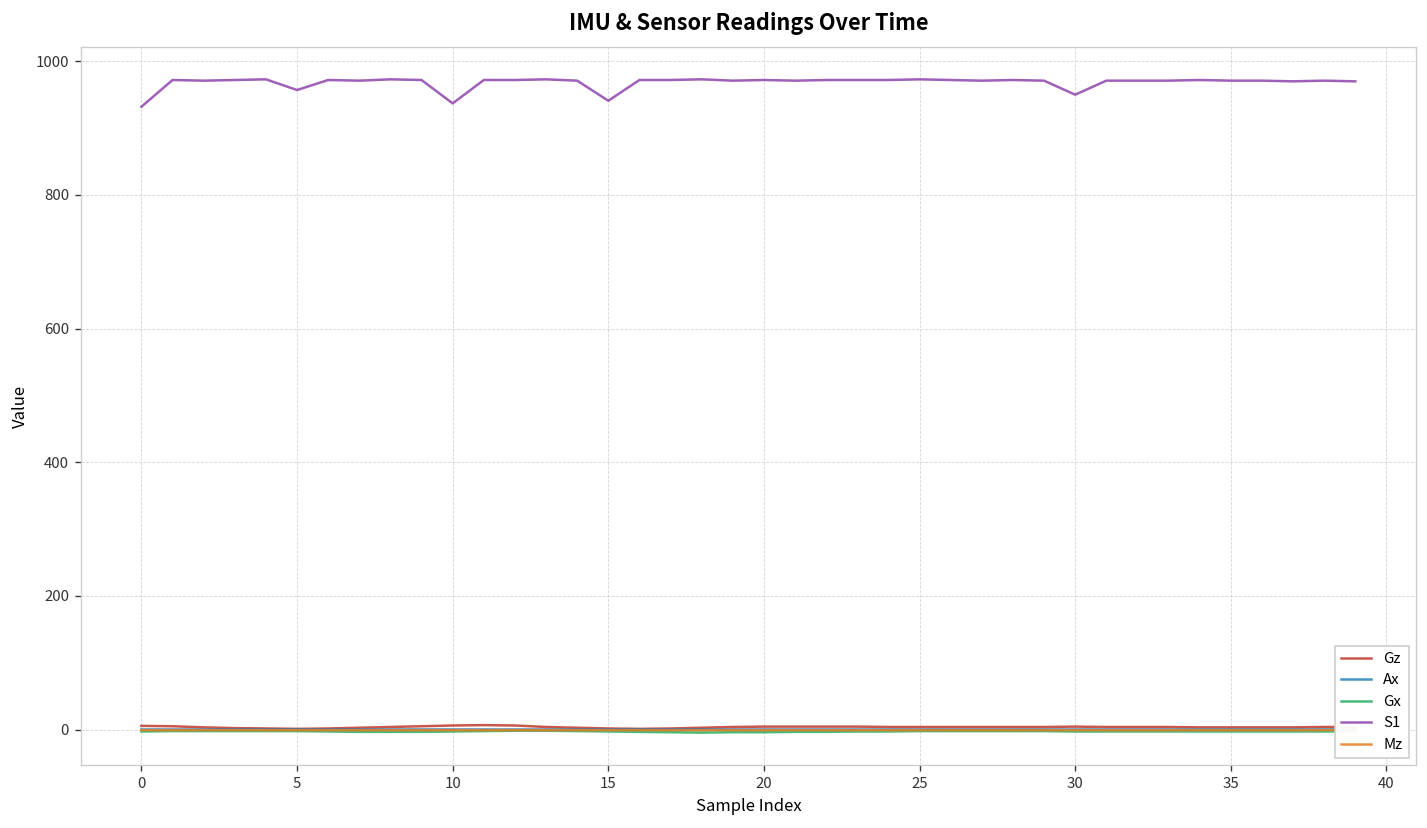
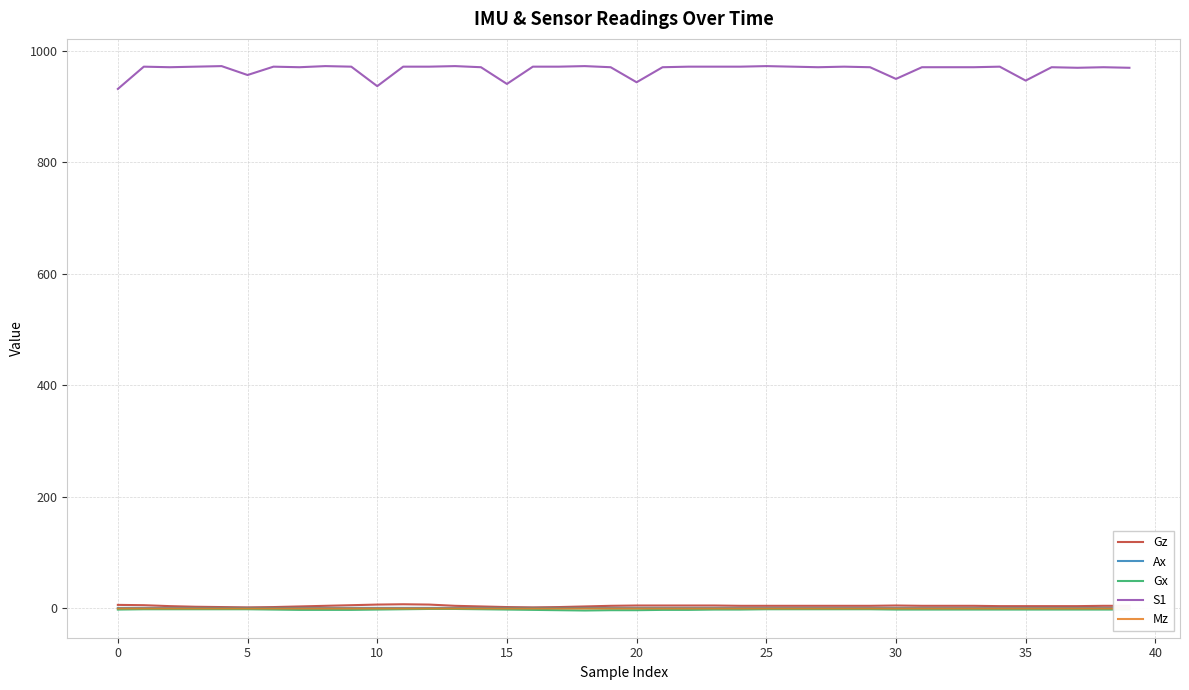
S1, 20: 970 -> 940
S1, 35: 970 -> 950
